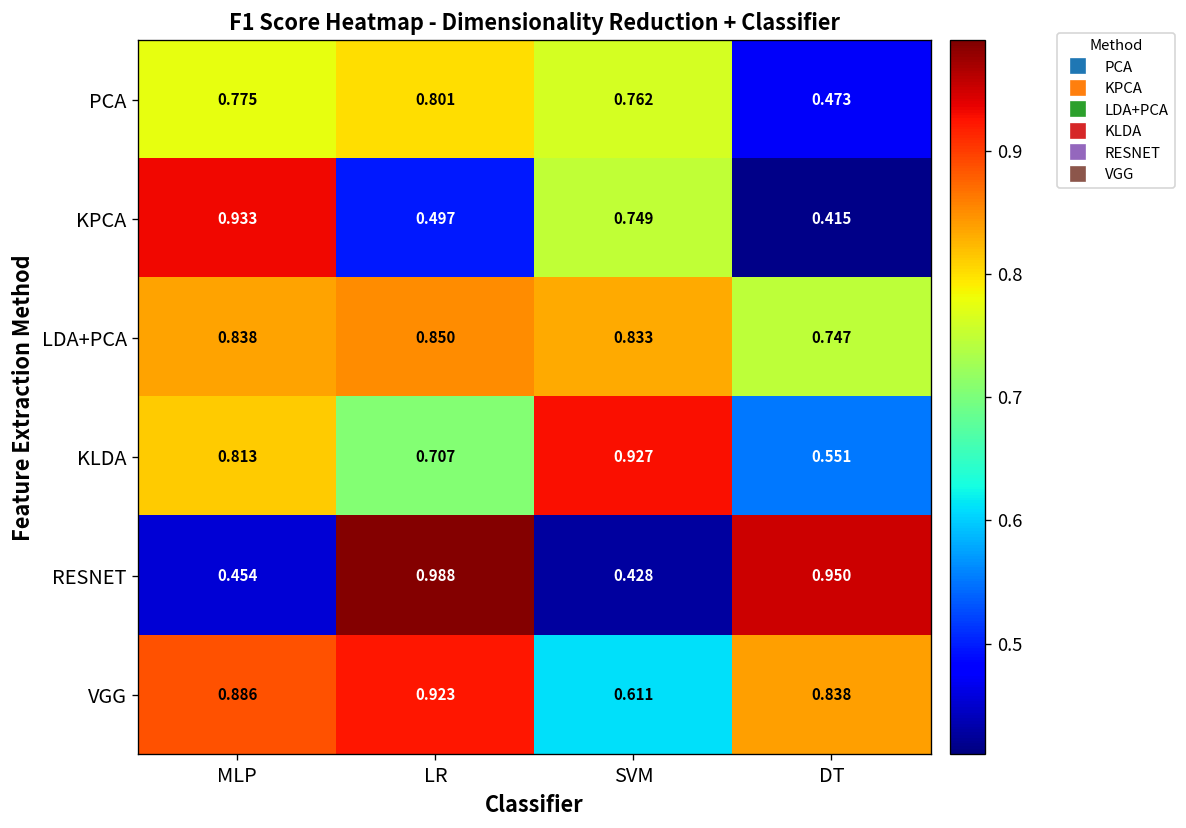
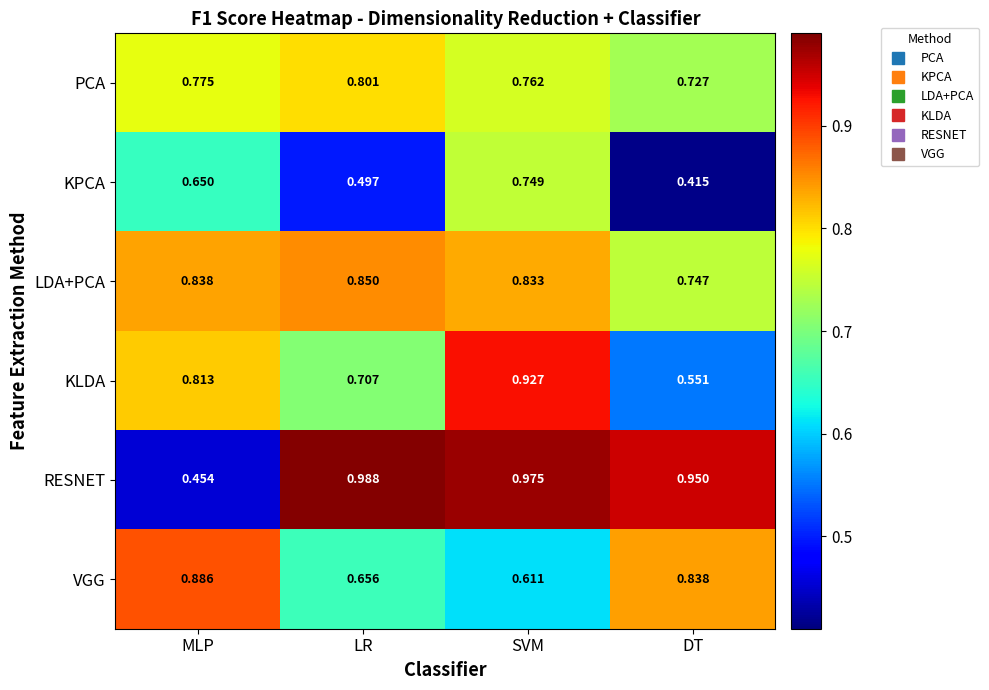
PCA, DT: 0.473 -> 0.727
KPCA, MLP: 0.933 -> 0.650
RESNET, SVM: 0.428 -> 0.975
VGG, LR: 0.923 -> 0.656
